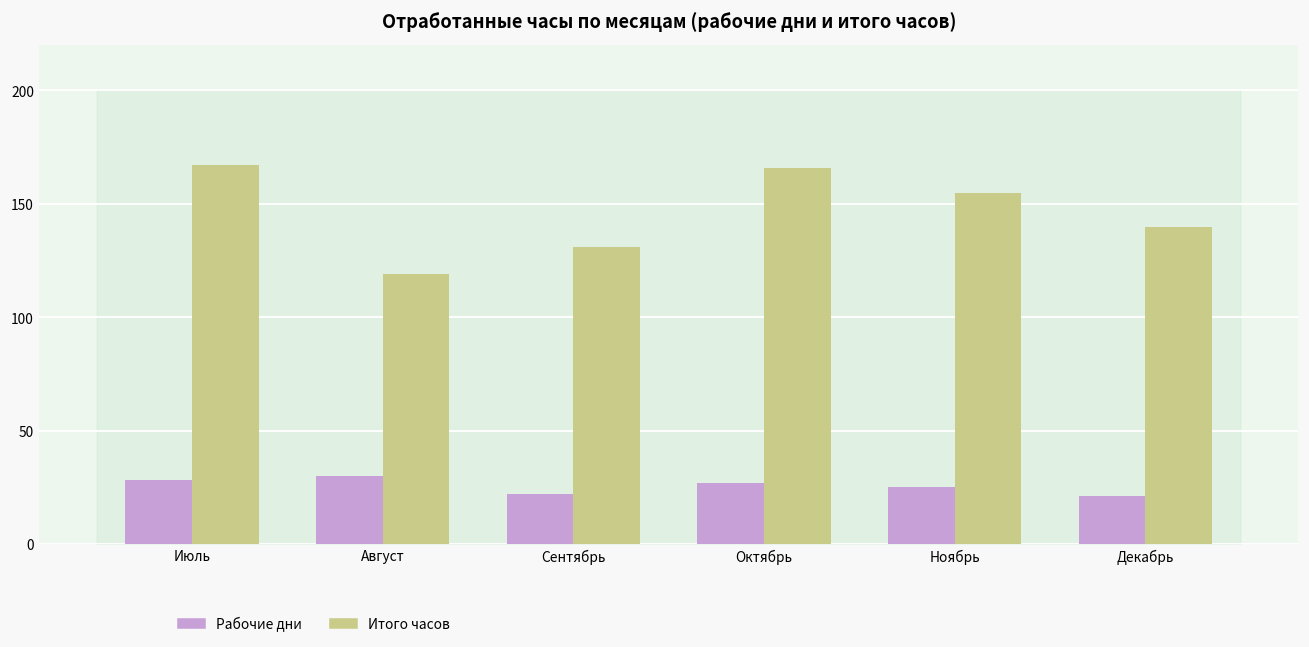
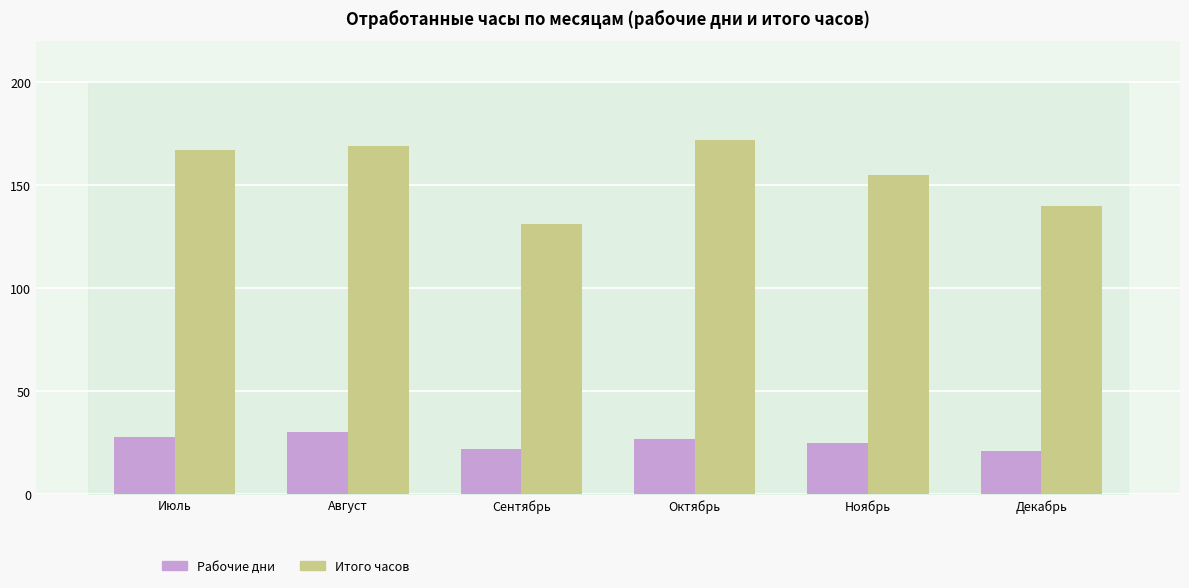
Итого часов, Август: 119 -> 169
Итого часов, Октябрь: 166 -> 172
